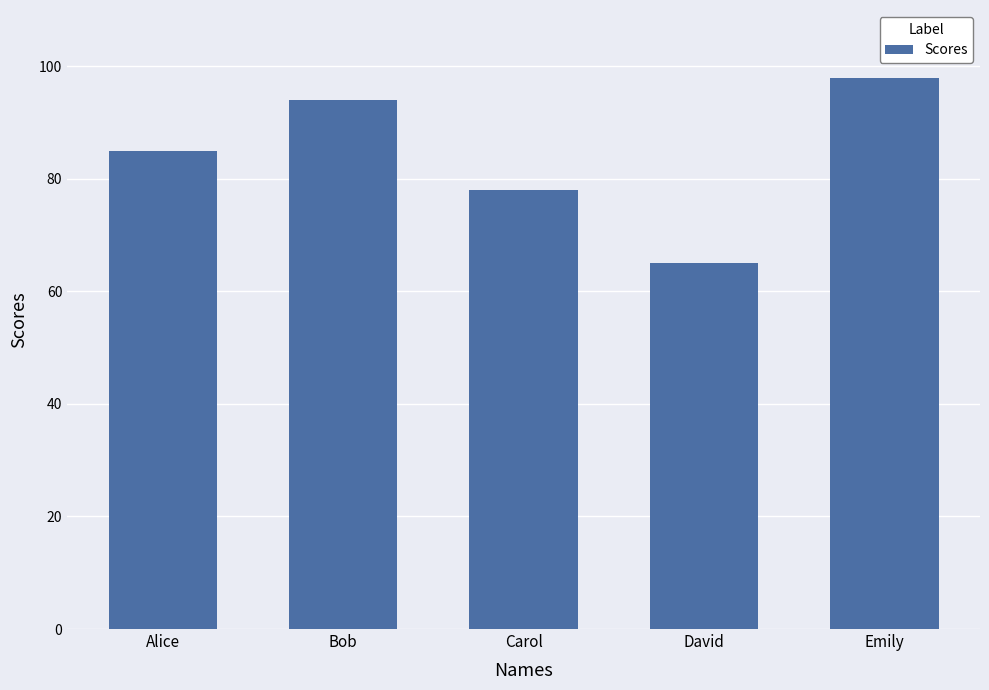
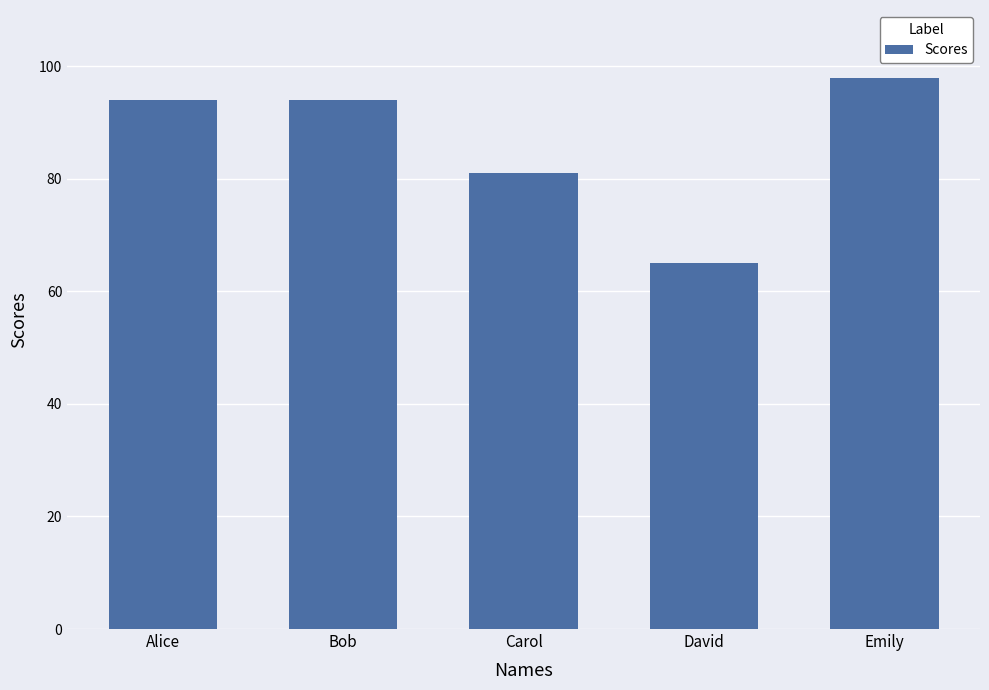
Alice: 85 -> 94
Carol: 78 -> 81
